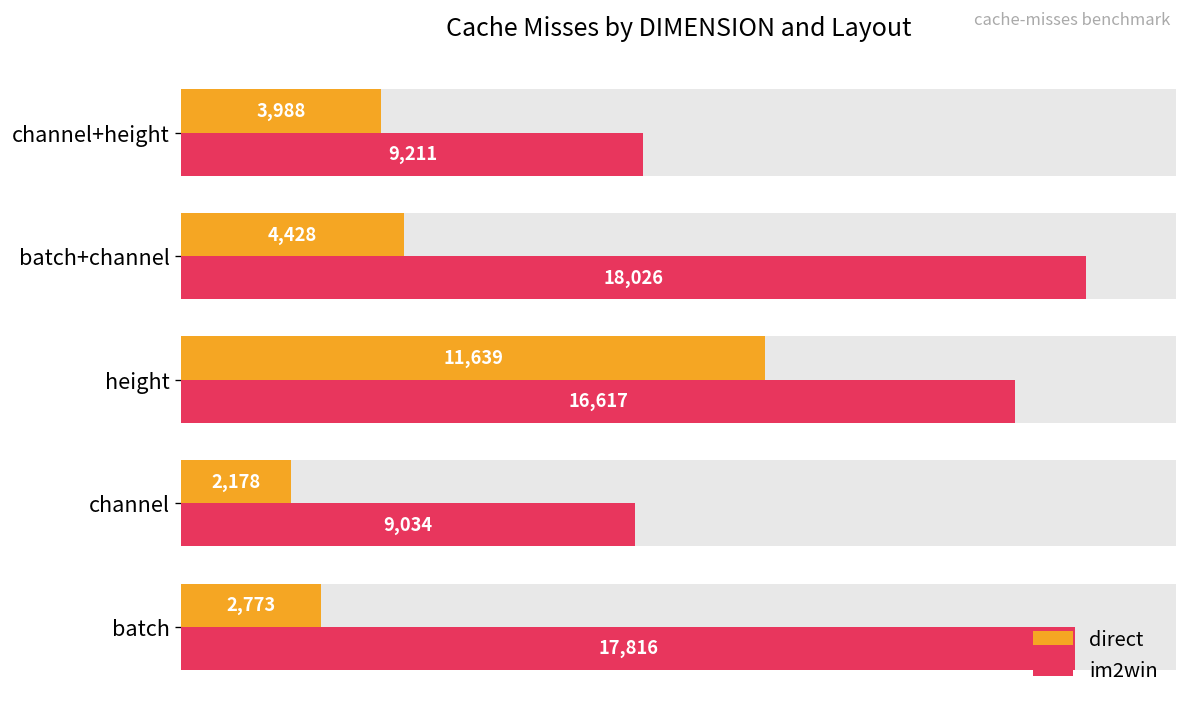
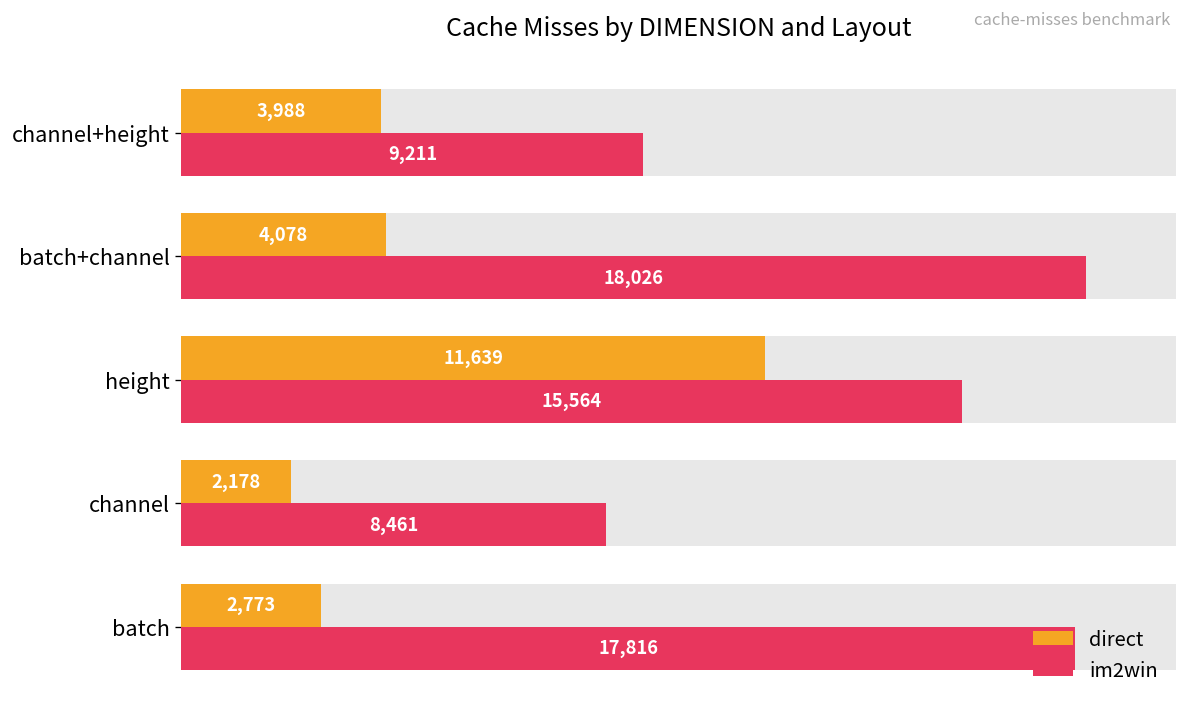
direct, batch+channel: 4,428 -> 4,078
im2win, height: 16,617 -> 15,564
im2win, channel: 9,034 -> 8,461
